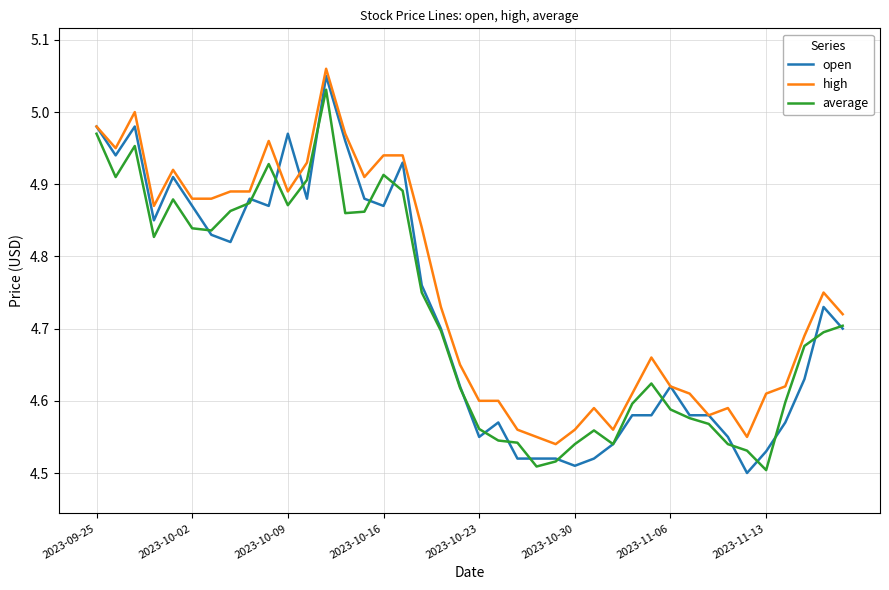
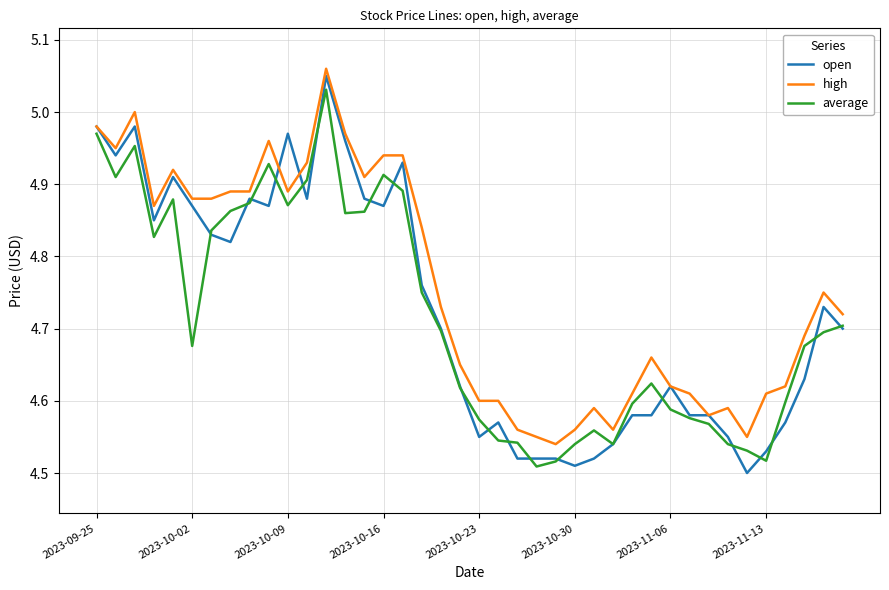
average, 2023-10-02: 4.84 -> 4.68
average, 2023-10-23: 4.56 -> 4.57
average, 2023-11-13: 4.50 -> 4.52
